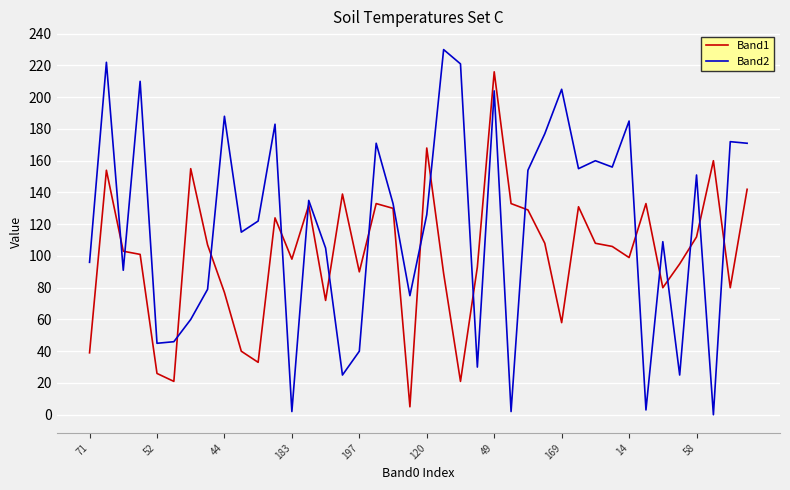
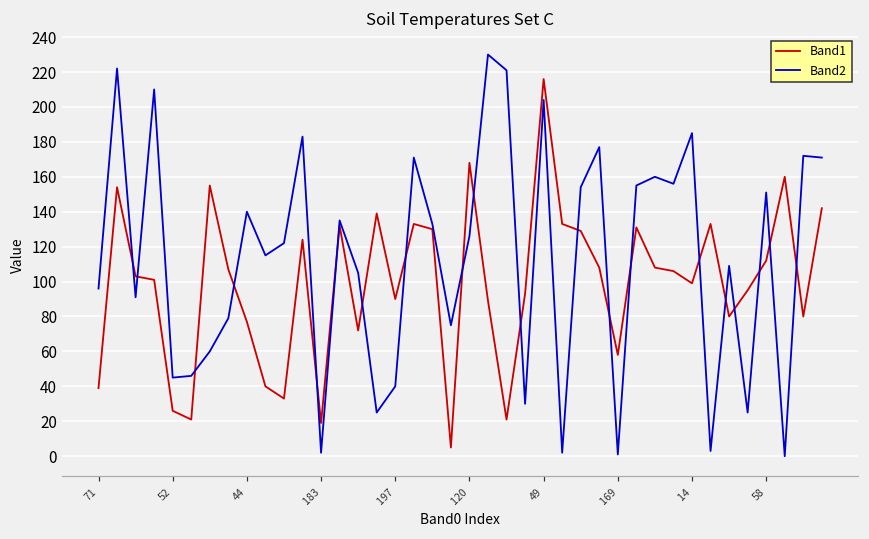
Band2, 44: 188 -> 140
Band1, 183: 98 -> 19
Band2, 169: 205 -> 1
